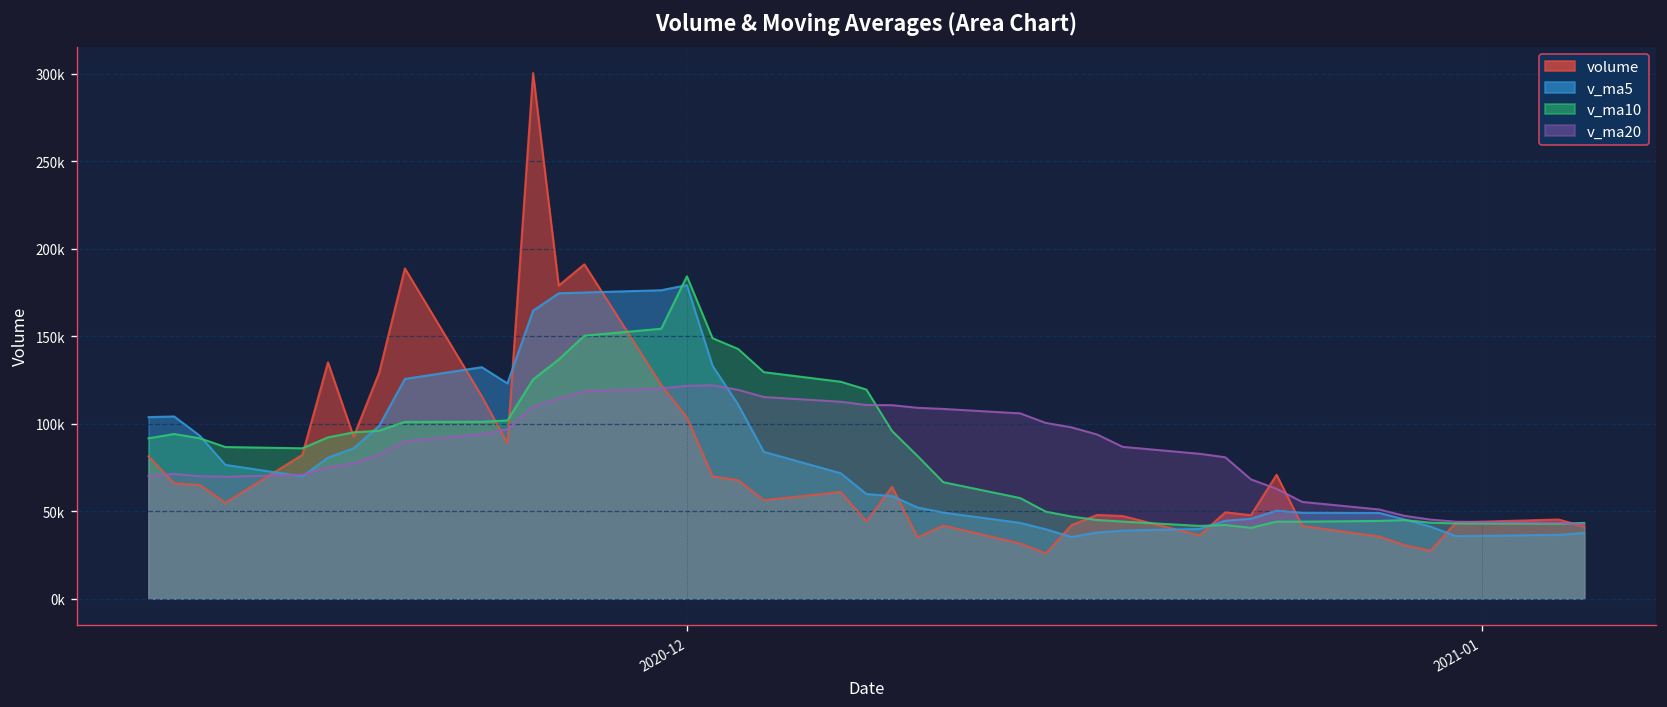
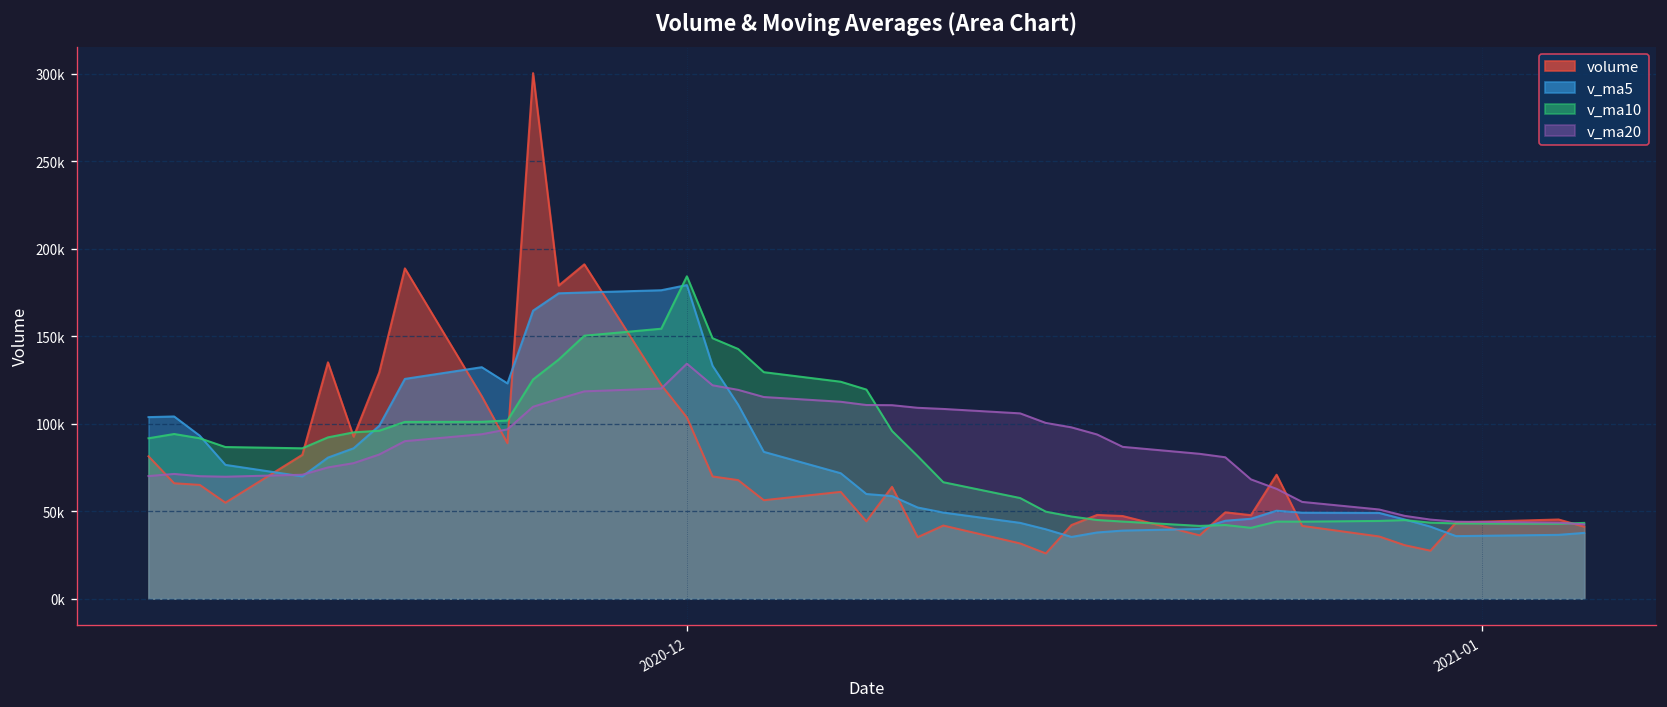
v_ma20, 2020-12: 122000 -> 134000
